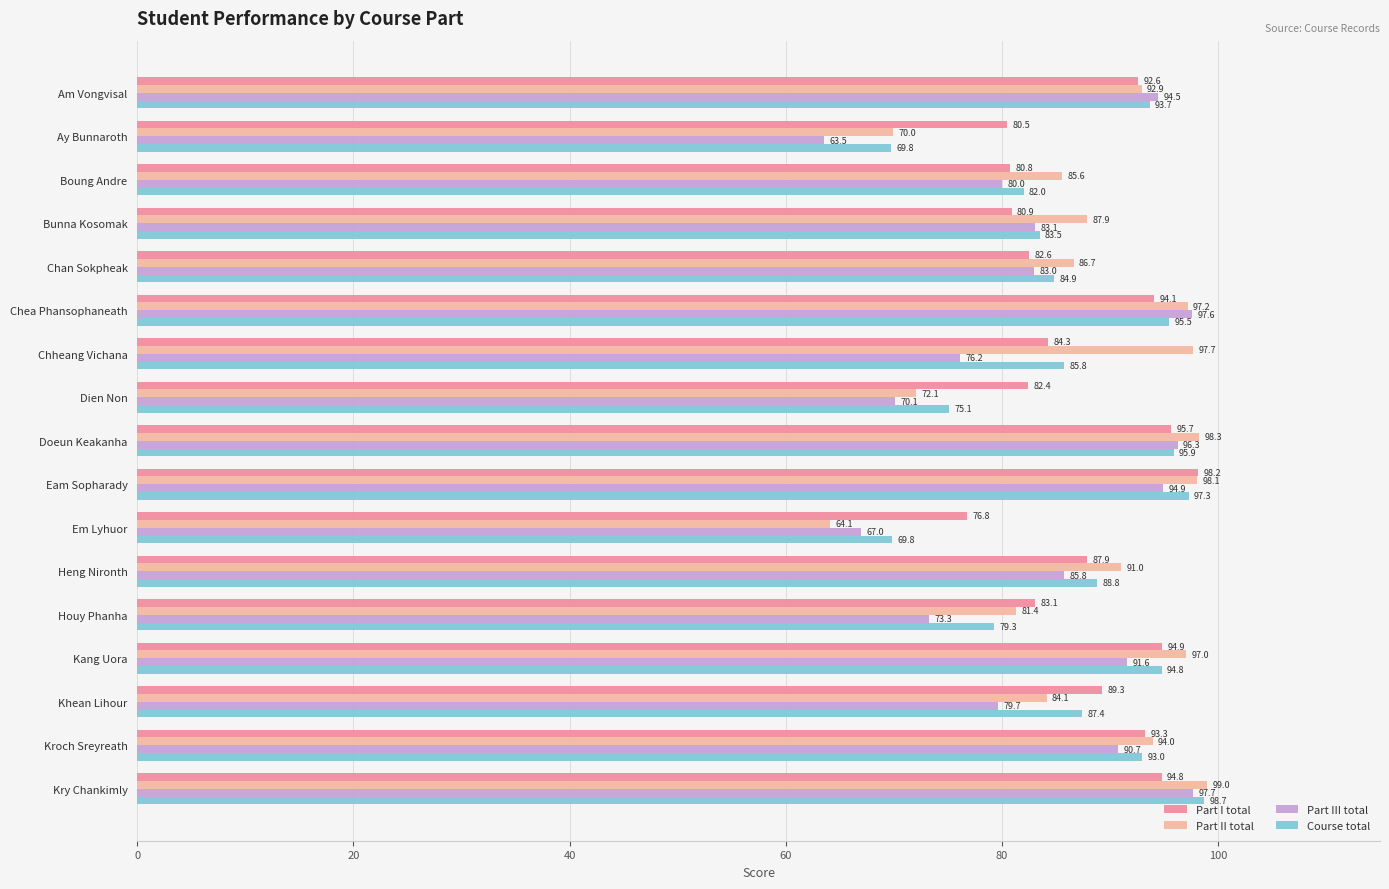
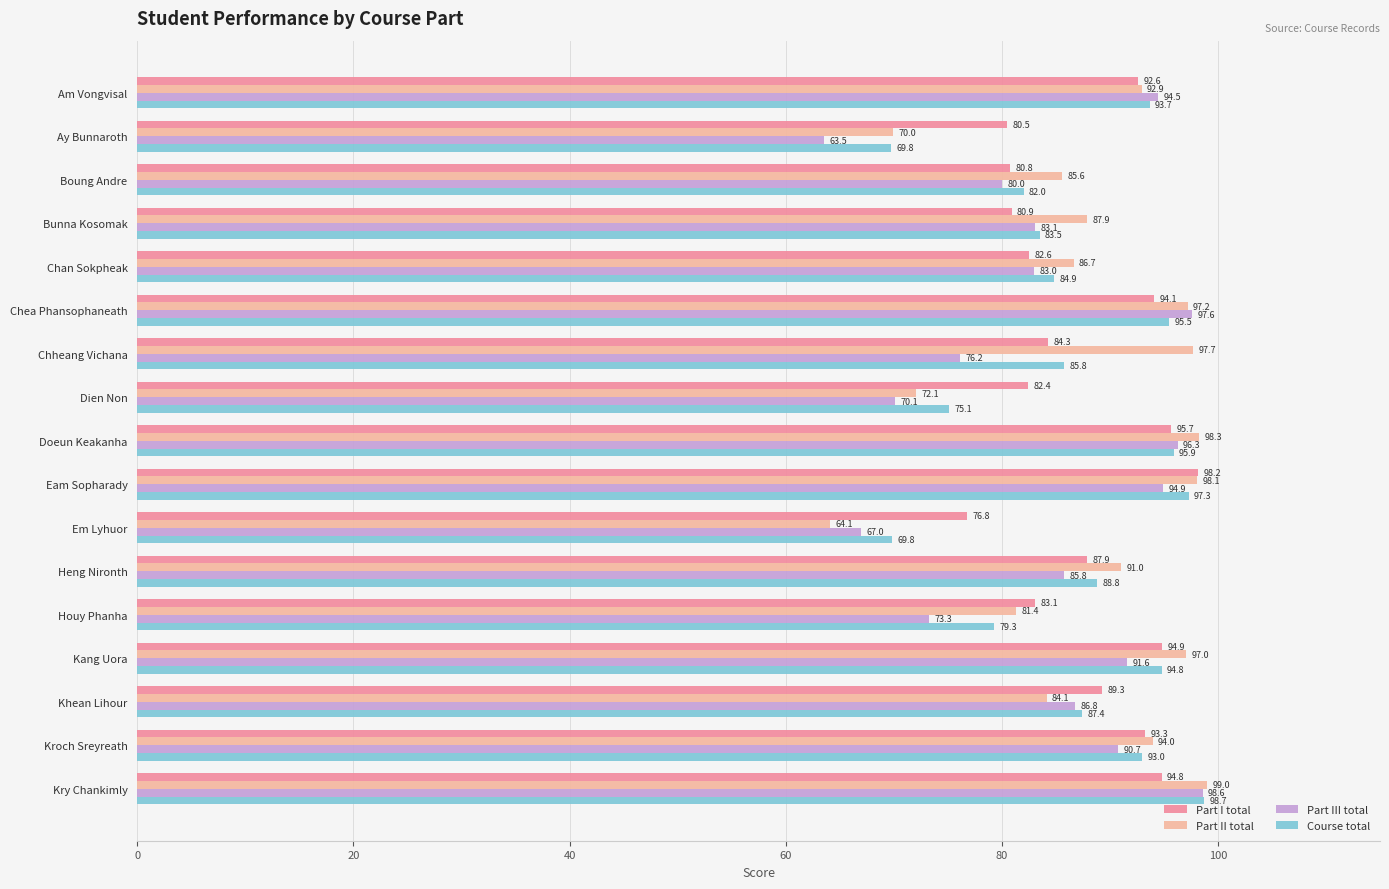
Part III total, Khean Lihour: 79.7 -> 86.8
Part III total, Kry Chankimly: 97.7 -> 98.6
